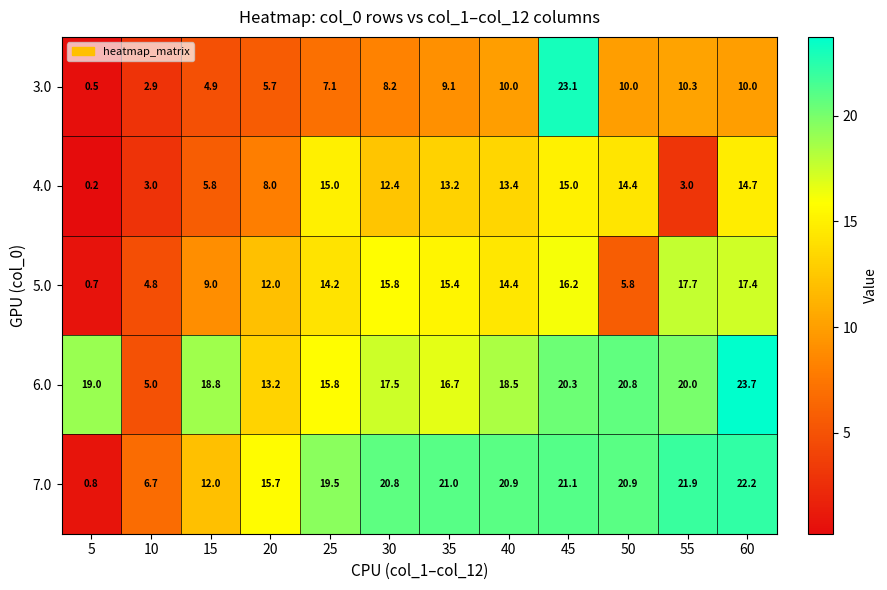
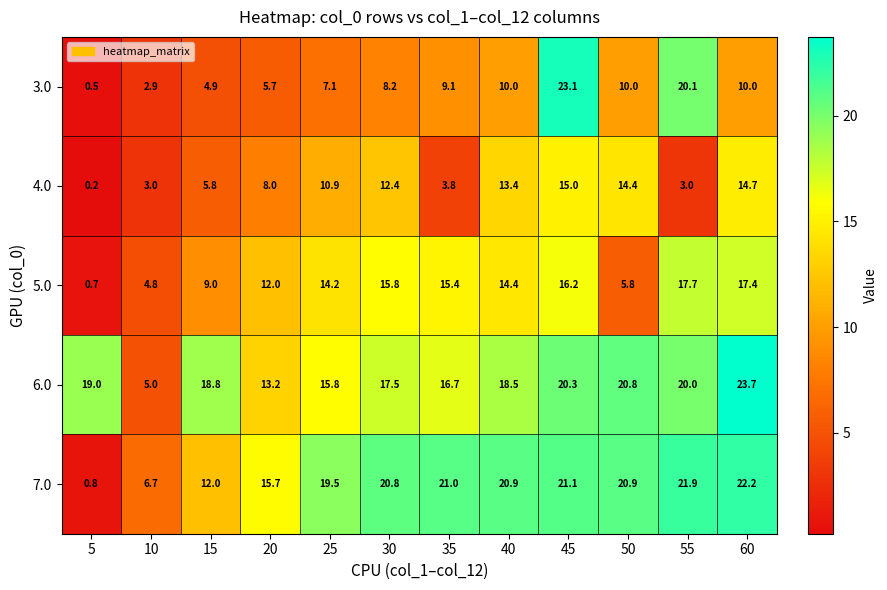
3.0, 55: 10.3 -> 20.1
4.0, 25: 15.0 -> 10.9
4.0, 35: 13.2 -> 3.8
